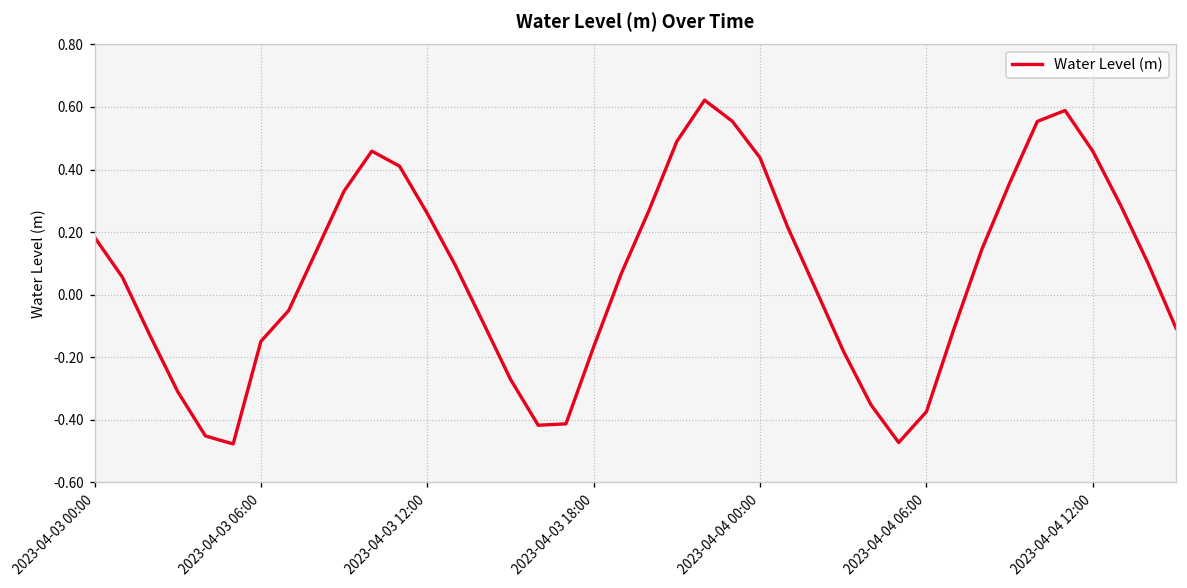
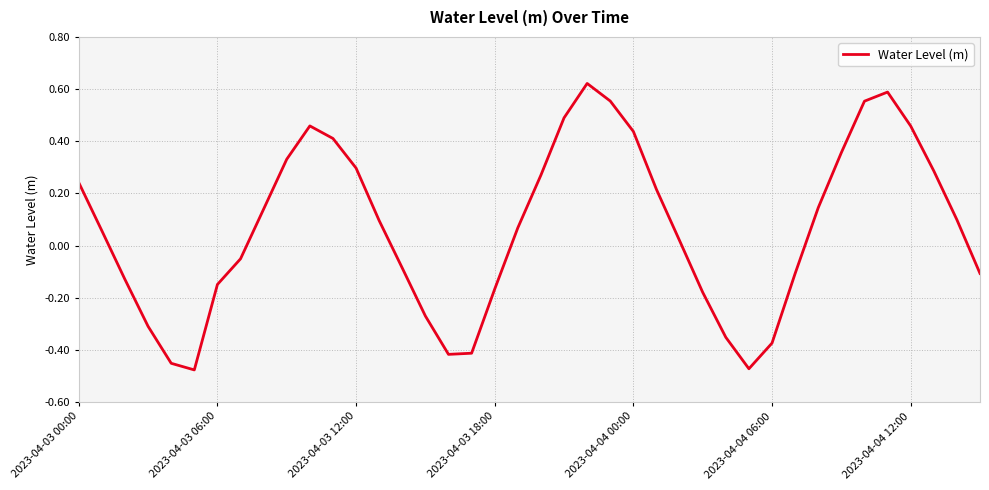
2023-04-03 00:00: 0.18 -> 0.24
2023-04-03 12:00: 0.26 -> 0.30
